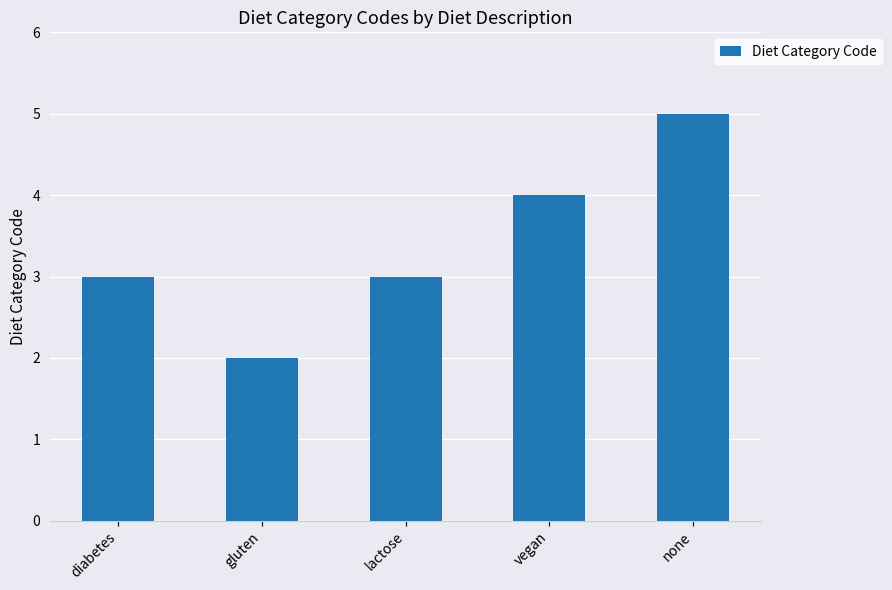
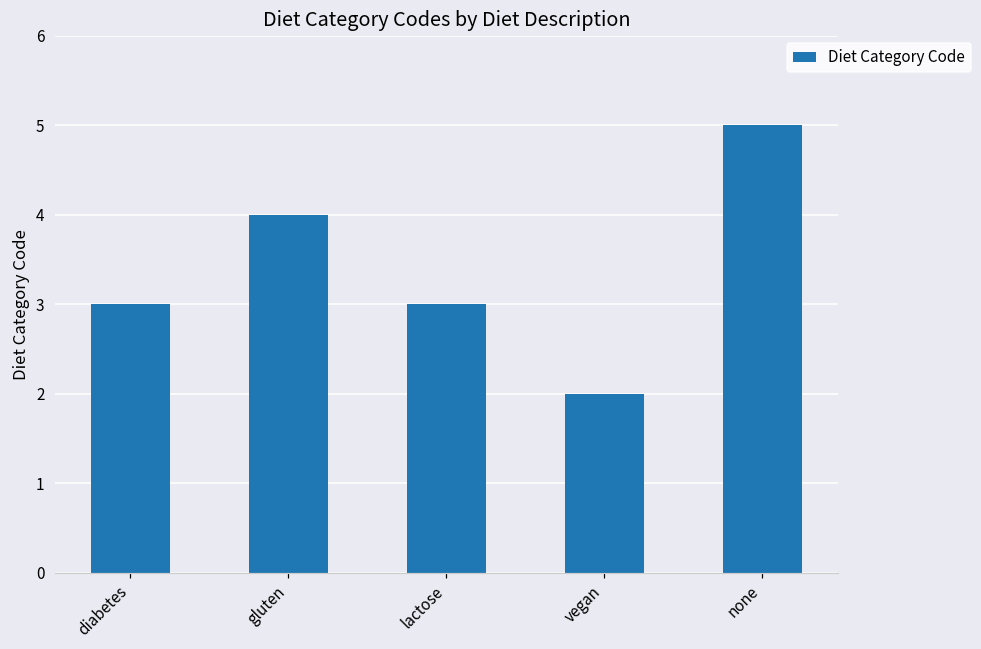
gluten: 2 -> 4
vegan: 4 -> 2
